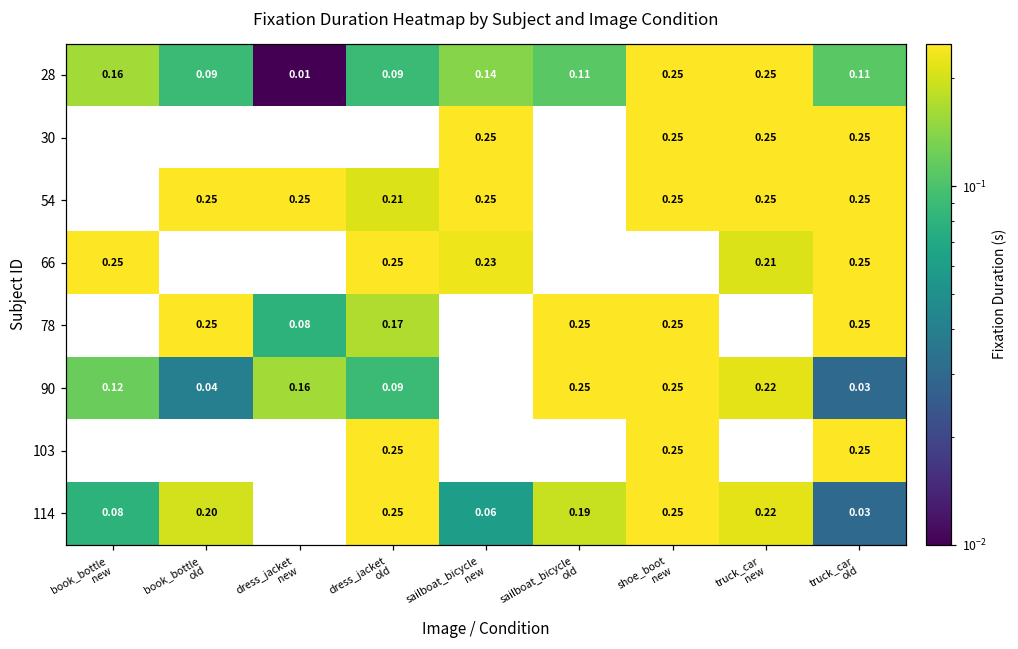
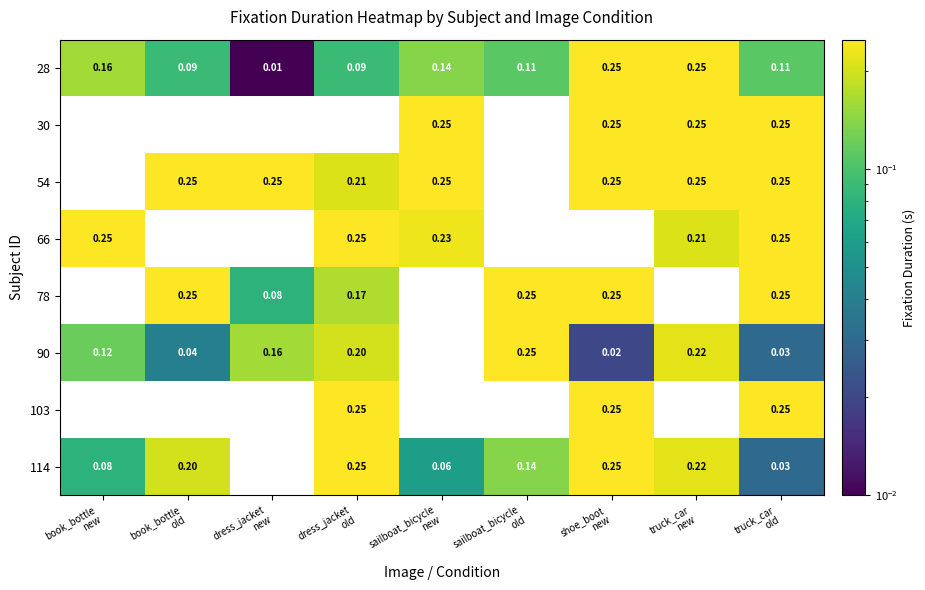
90, dress_jacket old: 0.09 -> 0.20
90, shoe_boot new: 0.25 -> 0.02
114, sailboat_bicycle old: 0.19 -> 0.14
